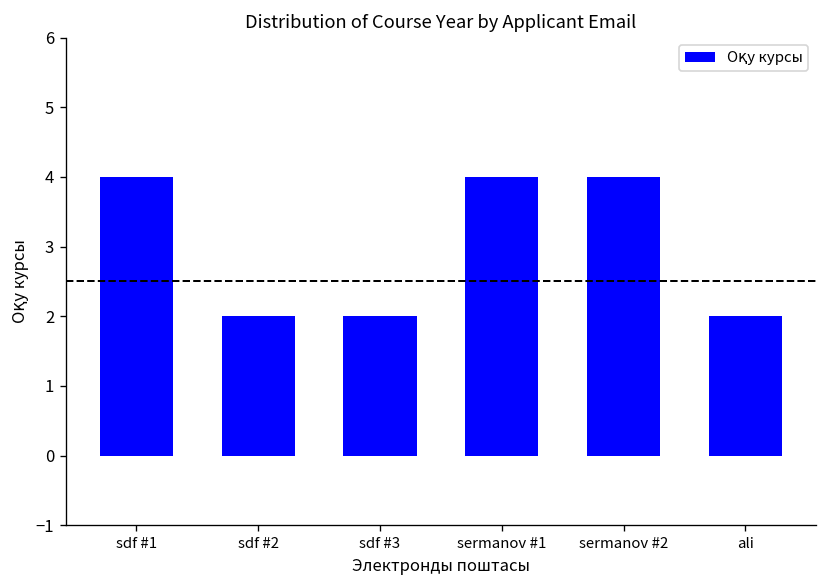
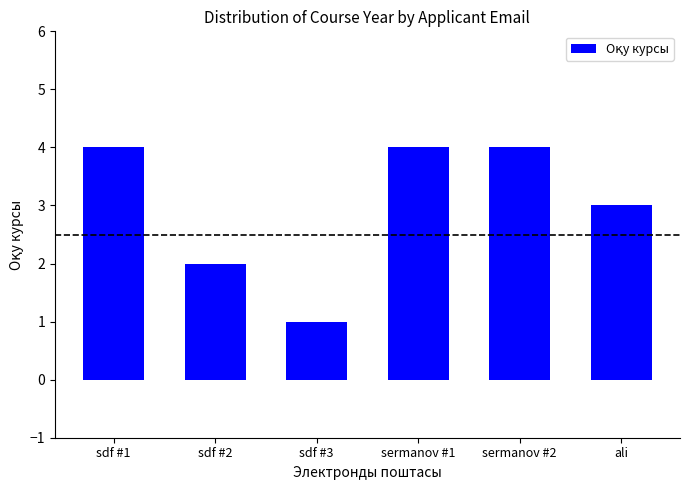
sdf #3: 2 -> 1
ali: 2 -> 3
